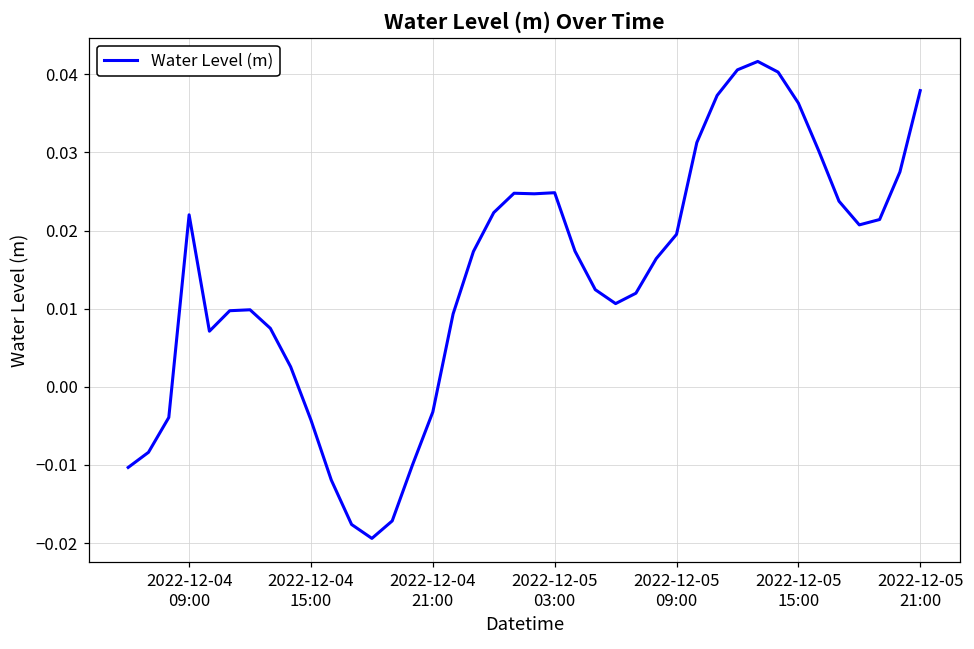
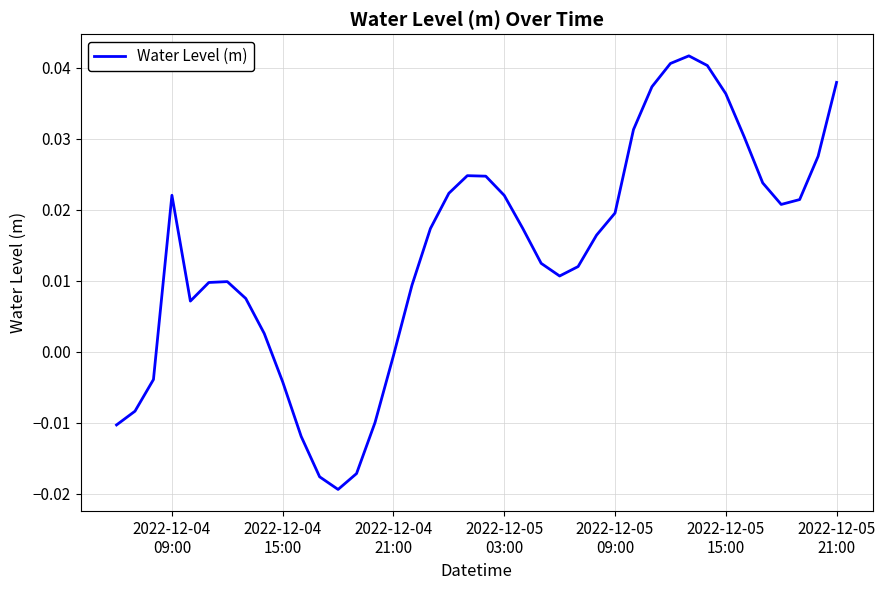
2022-12-04 21:00: -0.003 -> -0.001
2022-12-05 03:00: 0.025 -> 0.022
